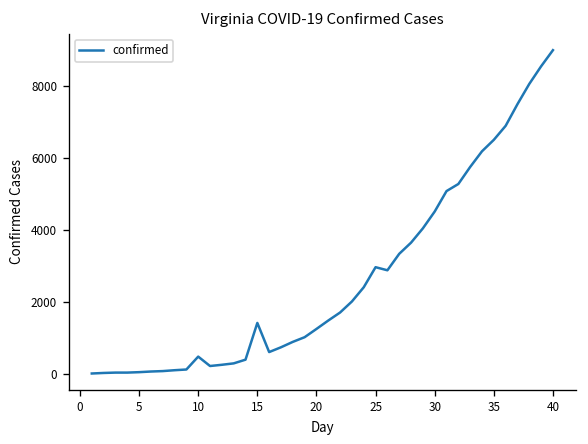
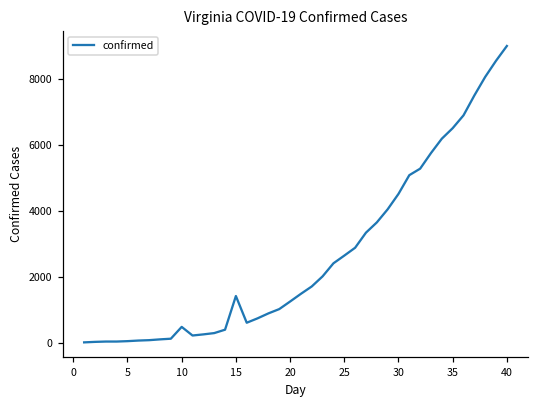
25: 3000 -> 2600
